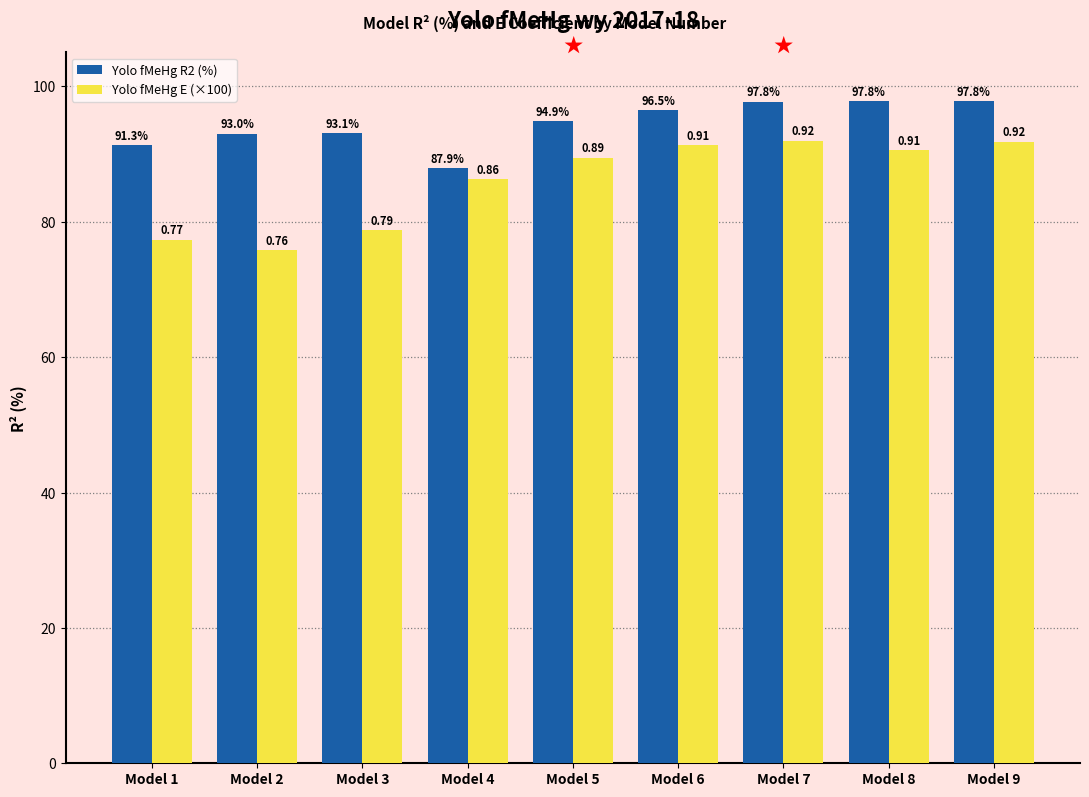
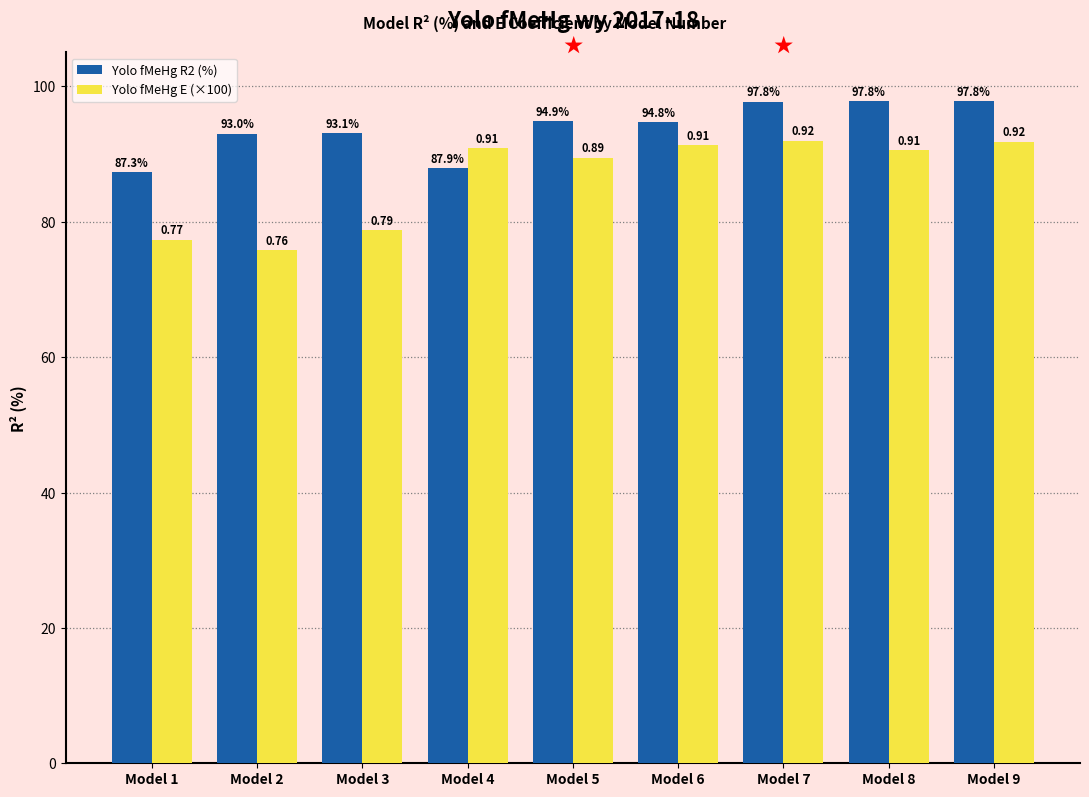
Yolo fMeHg R2 (%), Model 1: 91.3% -> 87.3%
Yolo fMeHg E (×100), Model 4: 0.86 -> 0.91
Yolo fMeHg R2 (%), Model 6: 96.5% -> 94.8%
